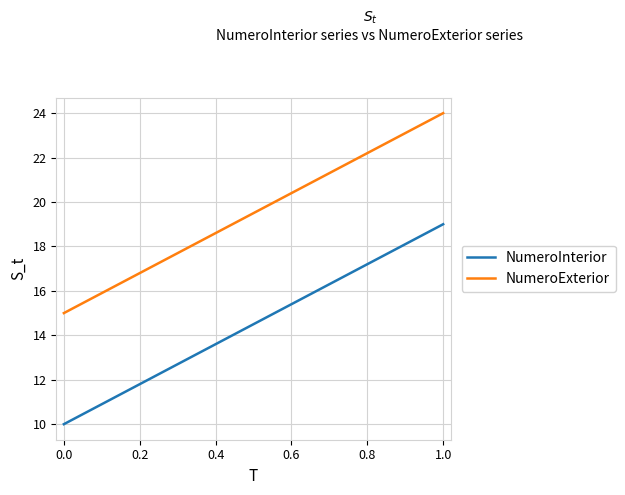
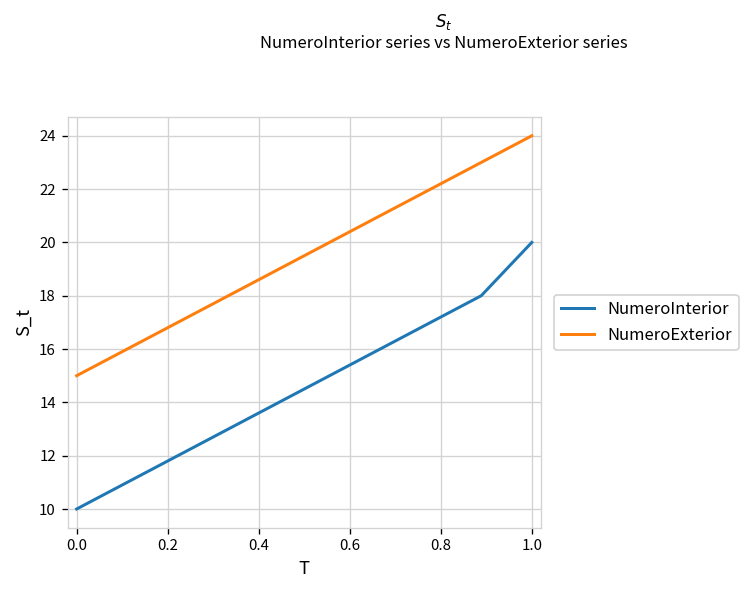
NumeroInterior, 1.0: 19 -> 20
